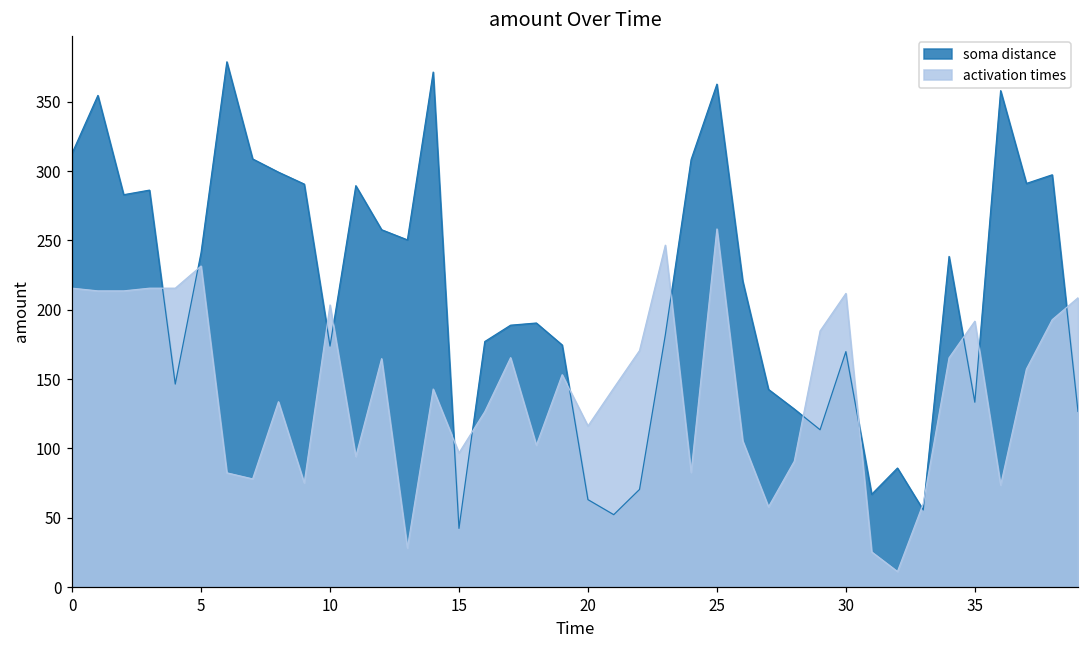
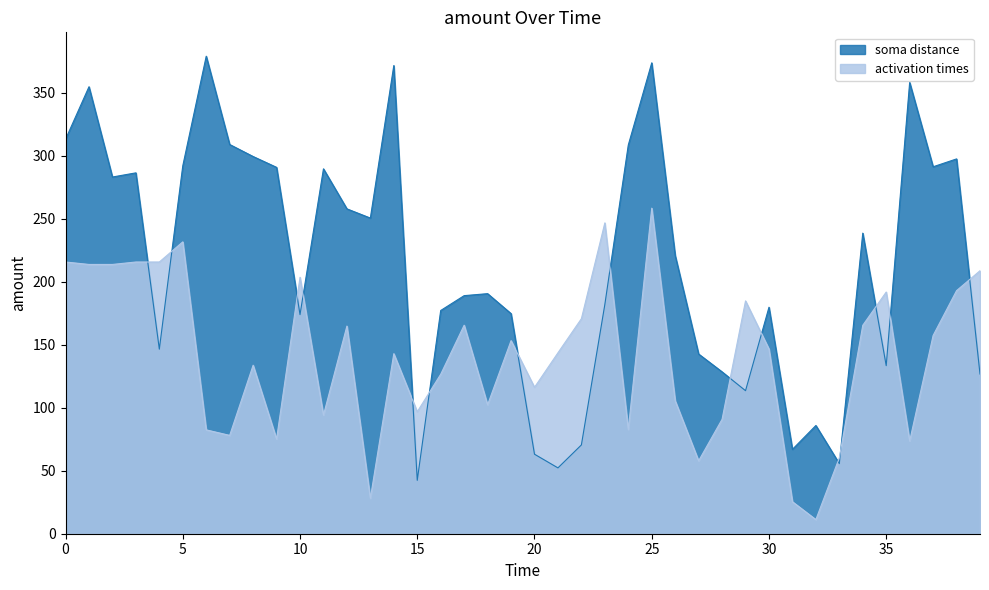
soma distance, 5: 241 -> 292
soma distance, 25: 363 -> 374
soma distance, 30: 170 -> 180
activation times, 30: 212 -> 147
